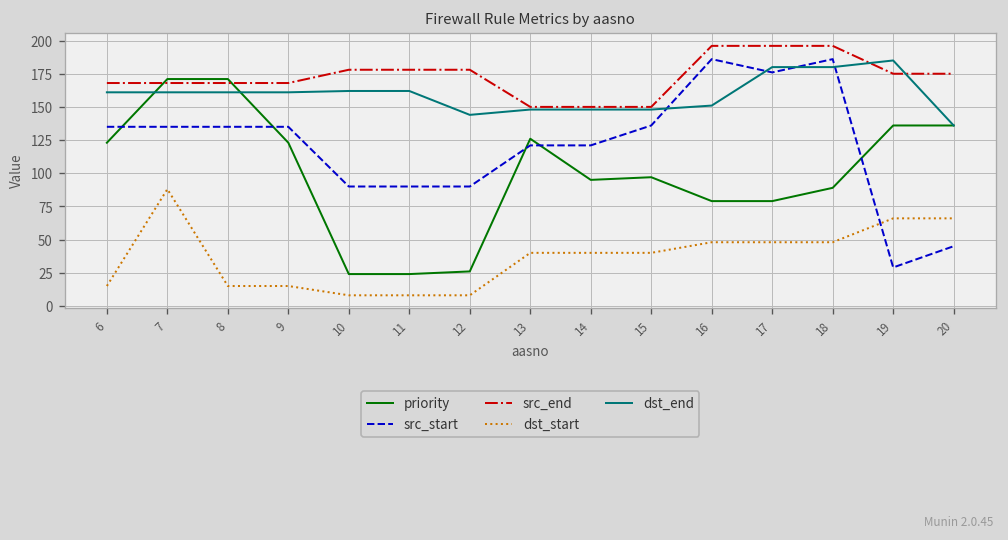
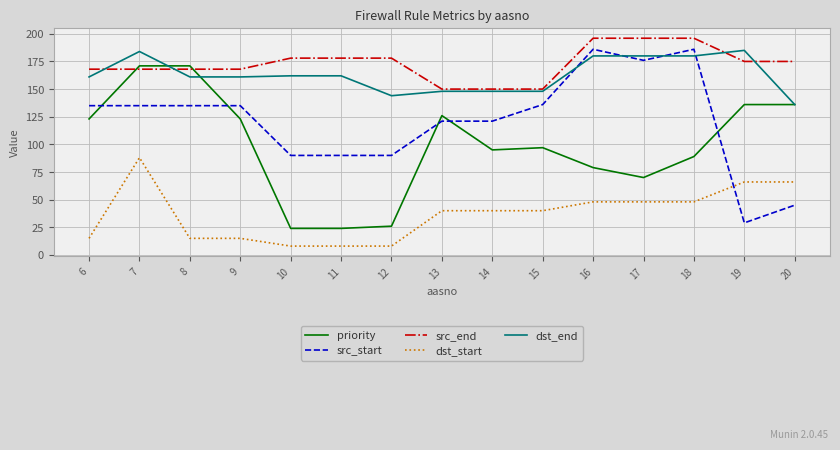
dst_end, 7: 161 -> 184
dst_end, 16: 151 -> 180
priority, 17: 79 -> 70
